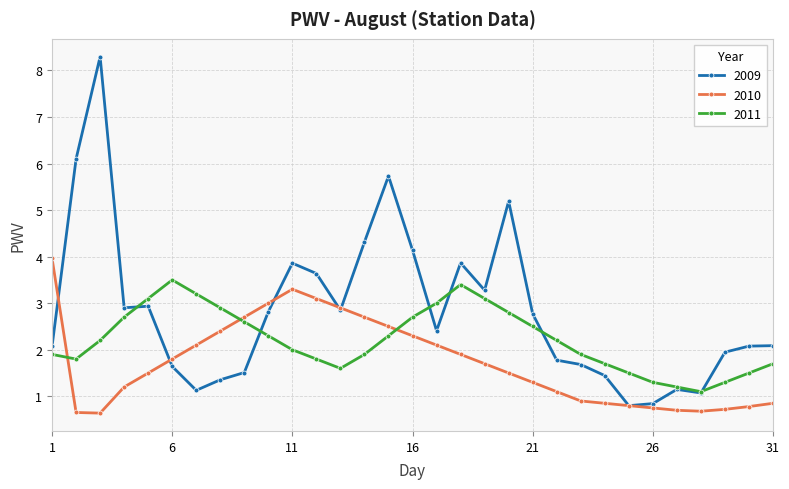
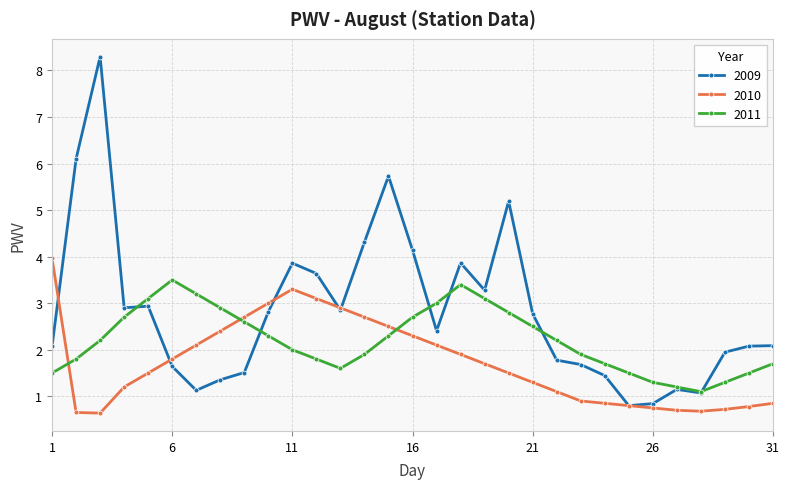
2011, 1: 1.9 -> 1.5
